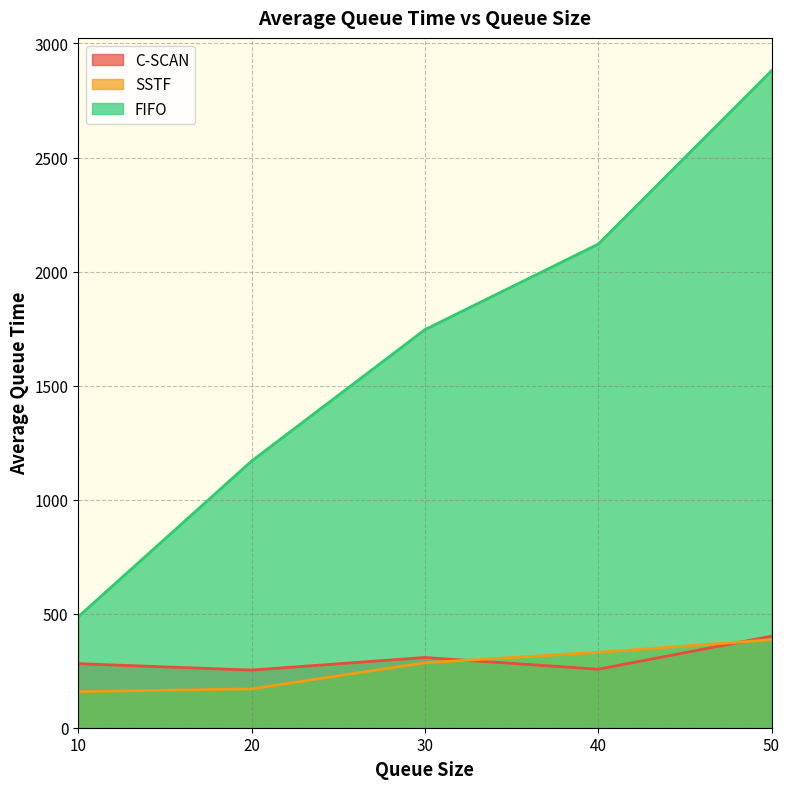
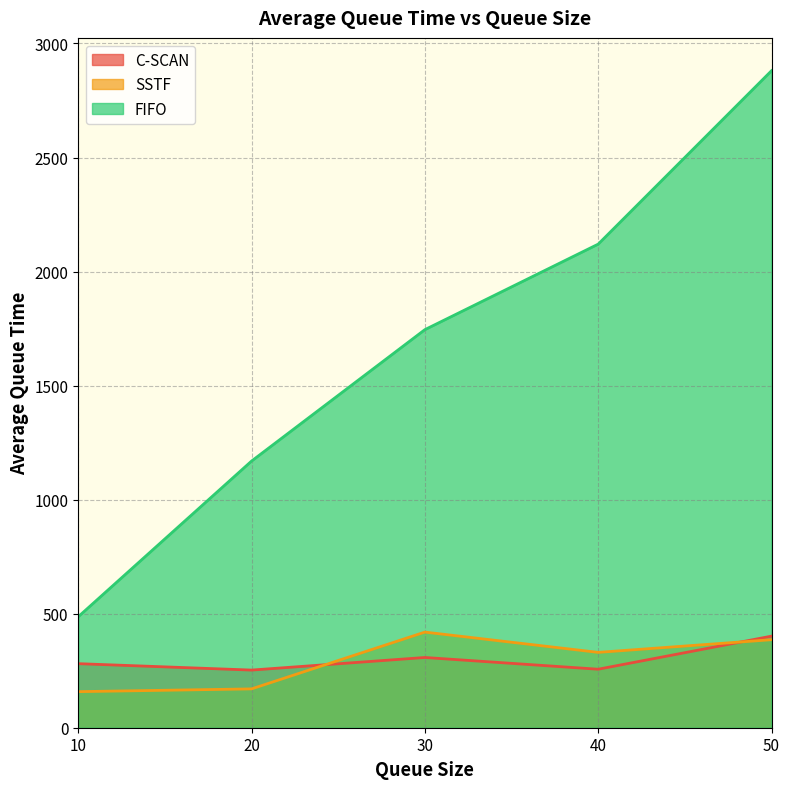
SSTF, 30: 280 -> 420
